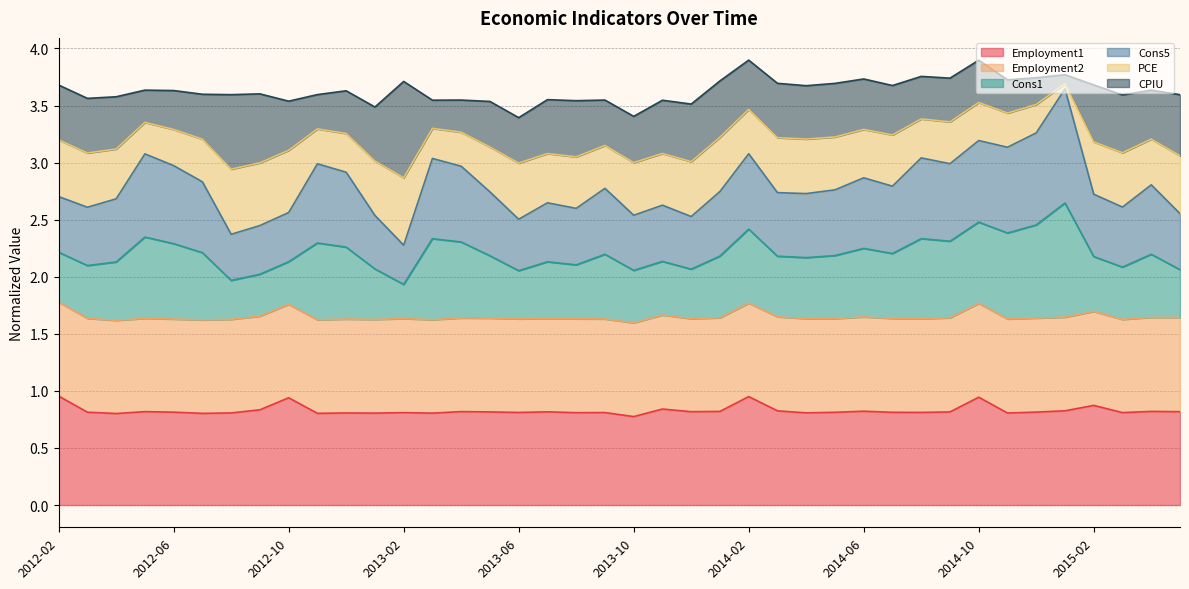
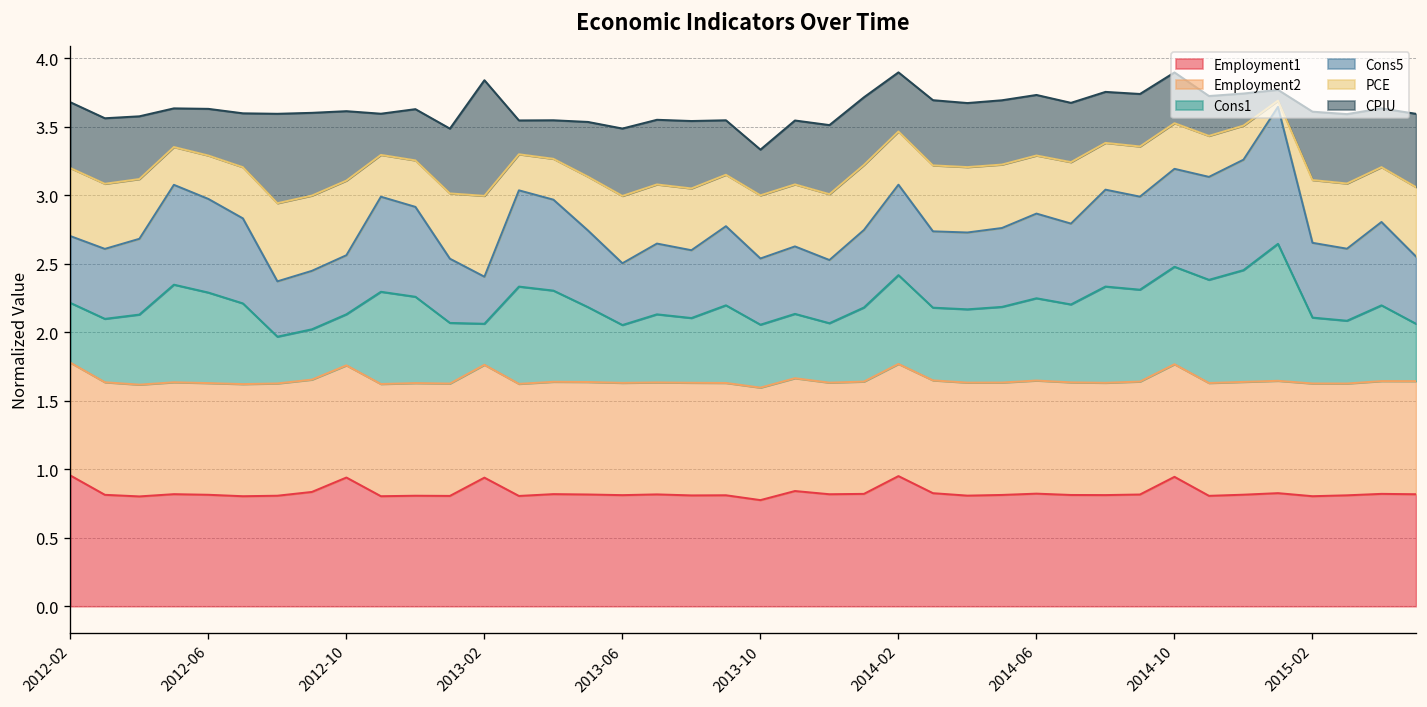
CPIU, 2012-10: 0.43 -> 0.51
Employment1, 2013-02: 0.81 -> 0.94
CPIU, 2013-06: 0.40 -> 0.49
CPIU, 2013-10: 0.41 -> 0.33
Employment1, 2015-02: 0.87 -> 0.80
